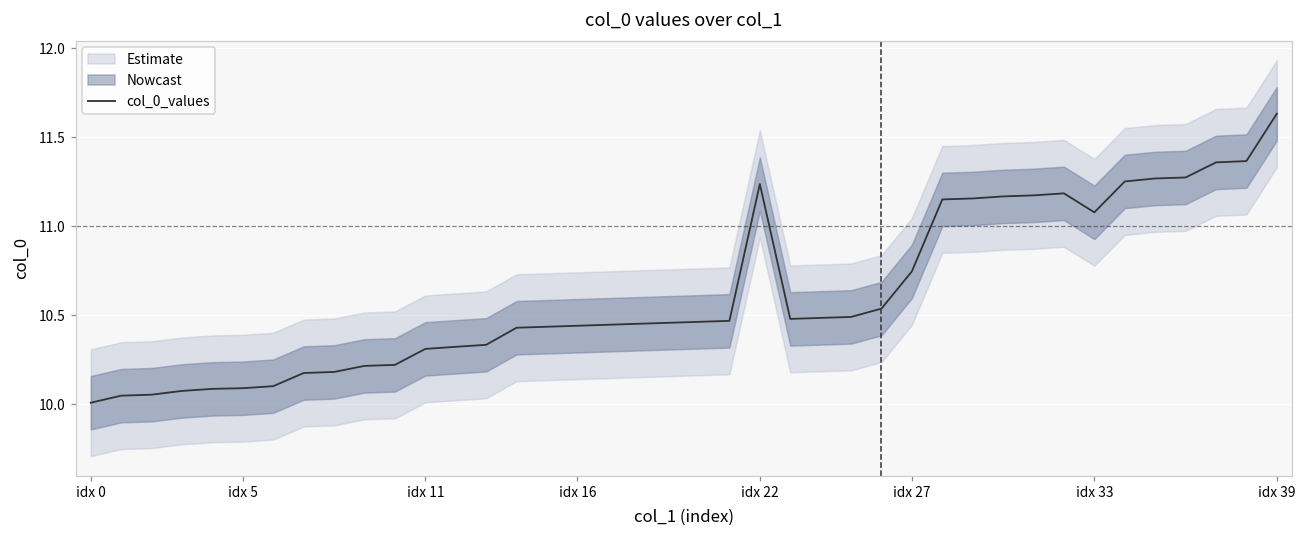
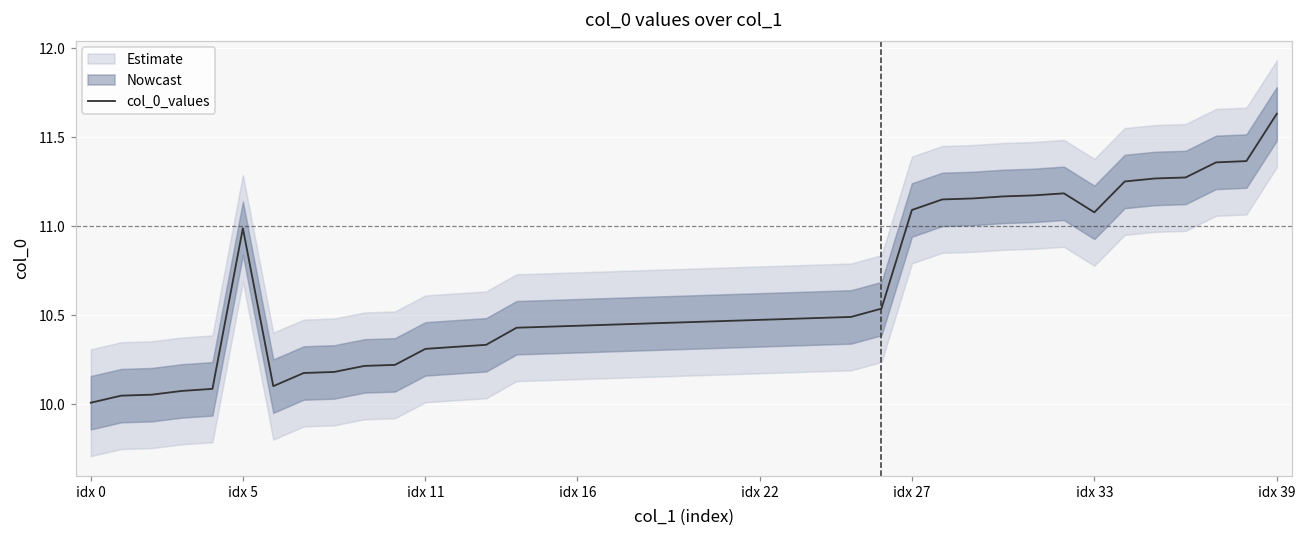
col_0_values, idx 5: 10.09 -> 10.99
col_0_values, idx 22: 11.24 -> 10.48
col_0_values, idx 27: 10.75 -> 11.09
